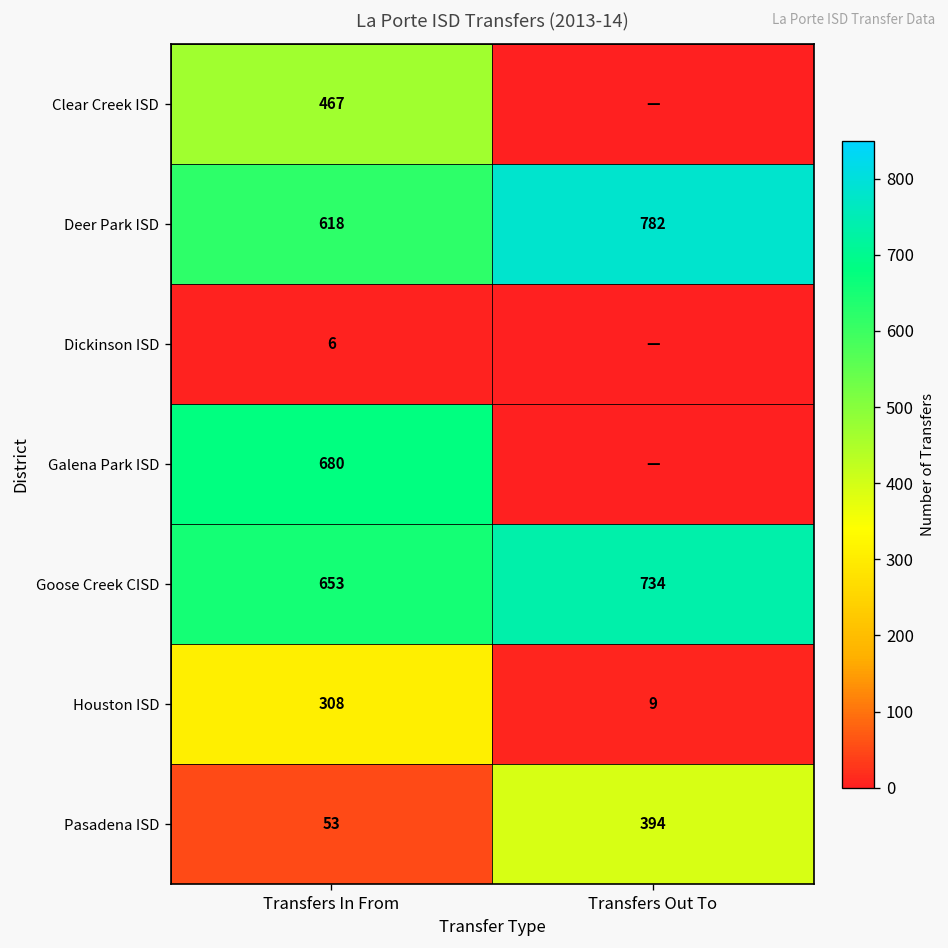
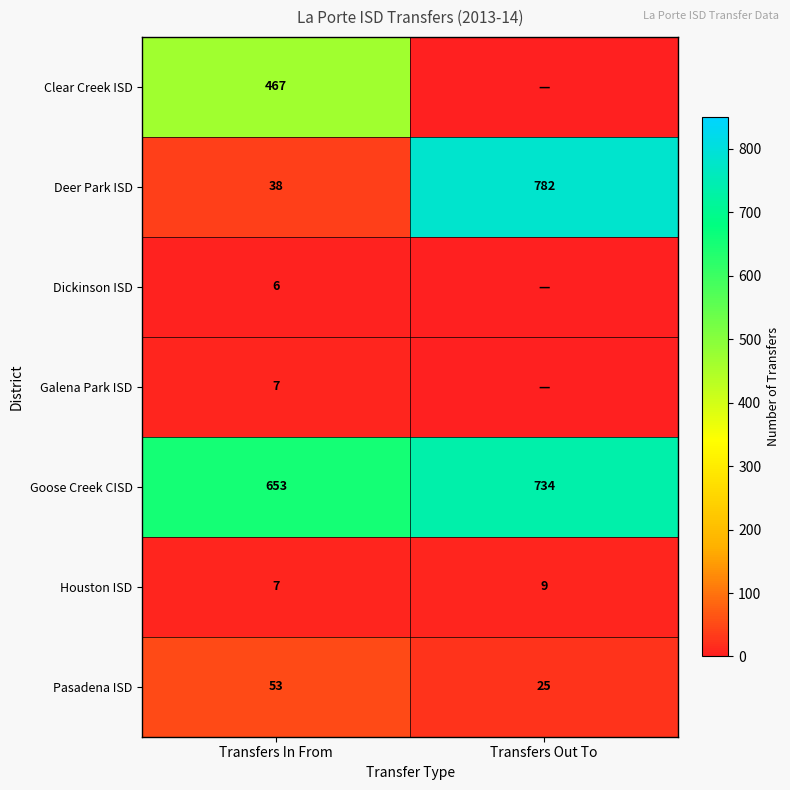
Deer Park ISD, Transfers In From: 618 -> 38
Galena Park ISD, Transfers In From: 680 -> 7
Houston ISD, Transfers In From: 308 -> 7
Pasadena ISD, Transfers Out To: 394 -> 25
